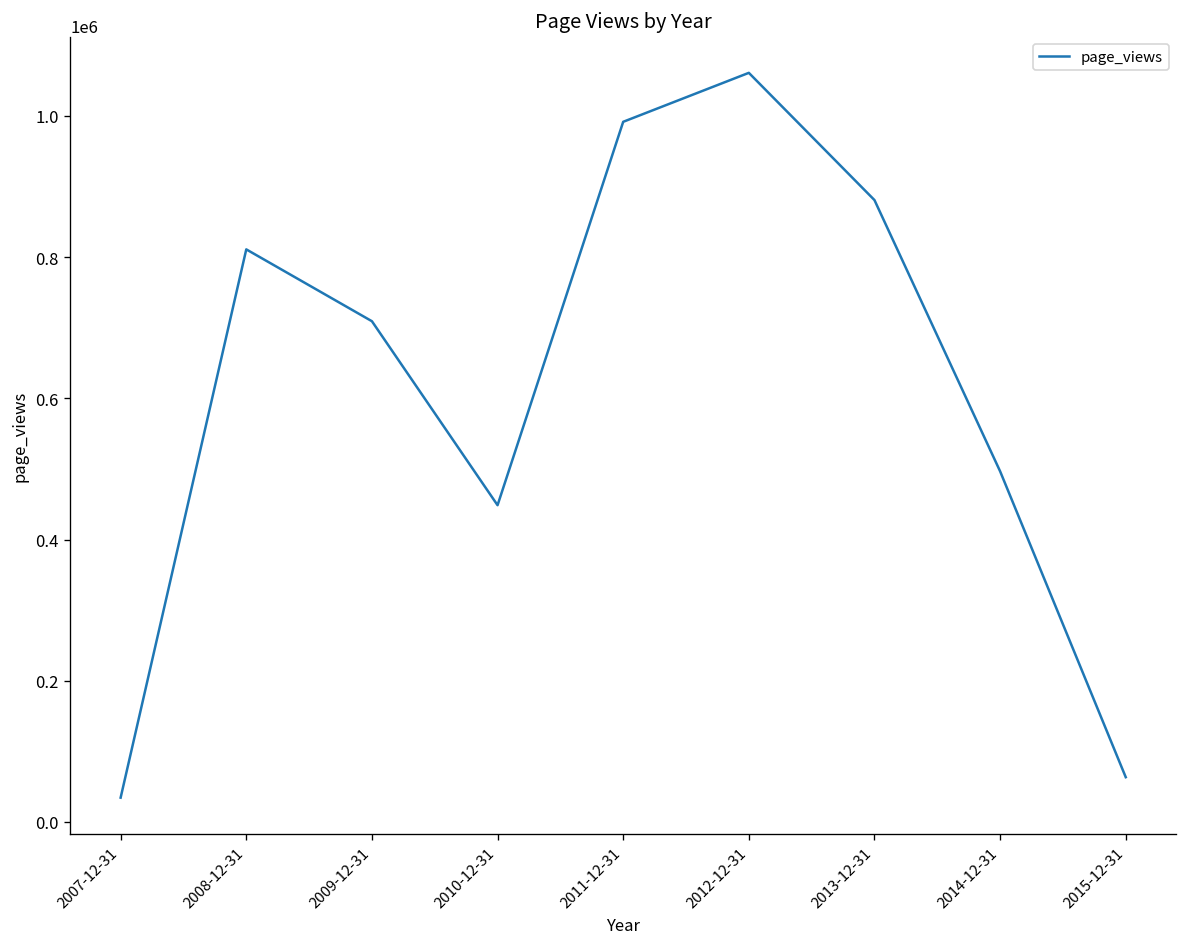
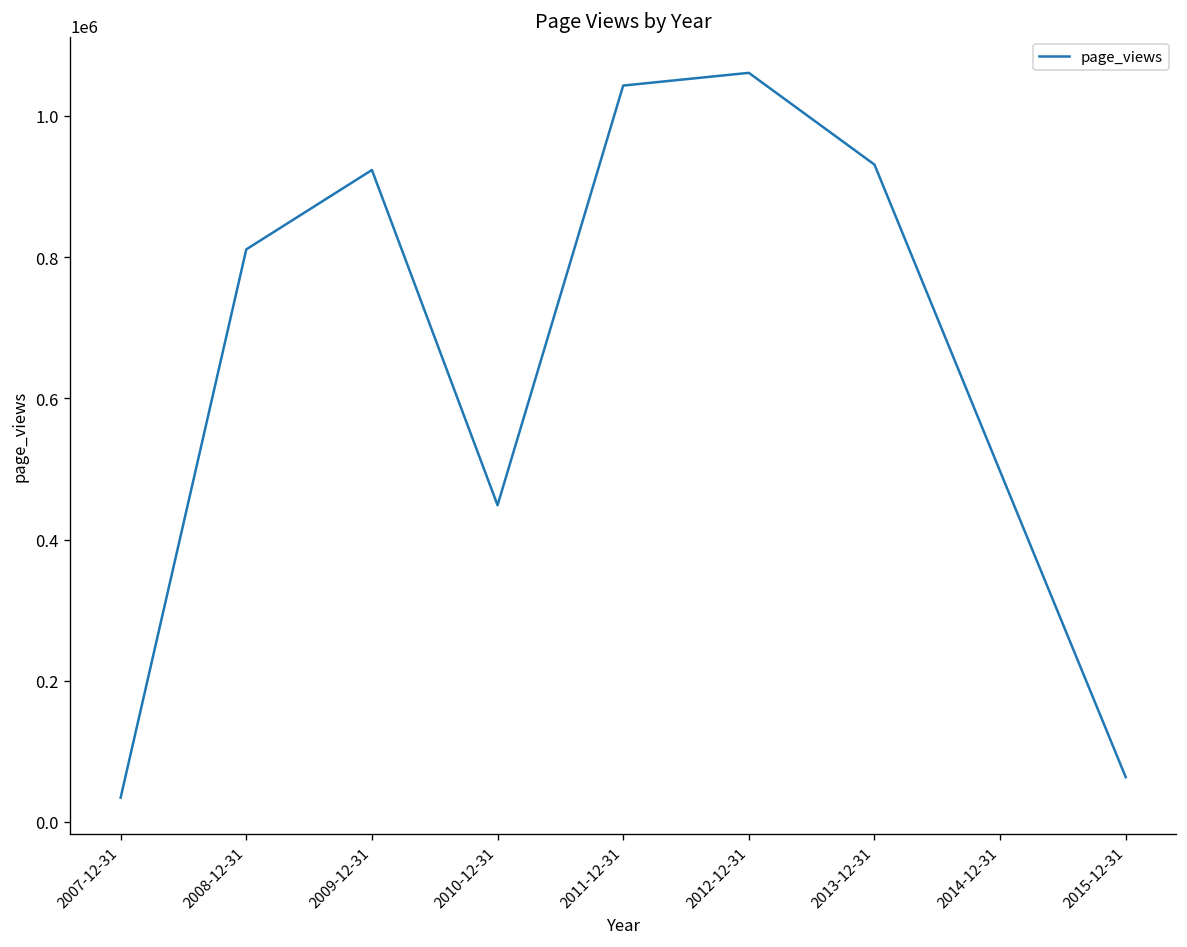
2009-12-31: 710000 -> 920000
2011-12-31: 990000 -> 1040000
2013-12-31: 880000 -> 930000
